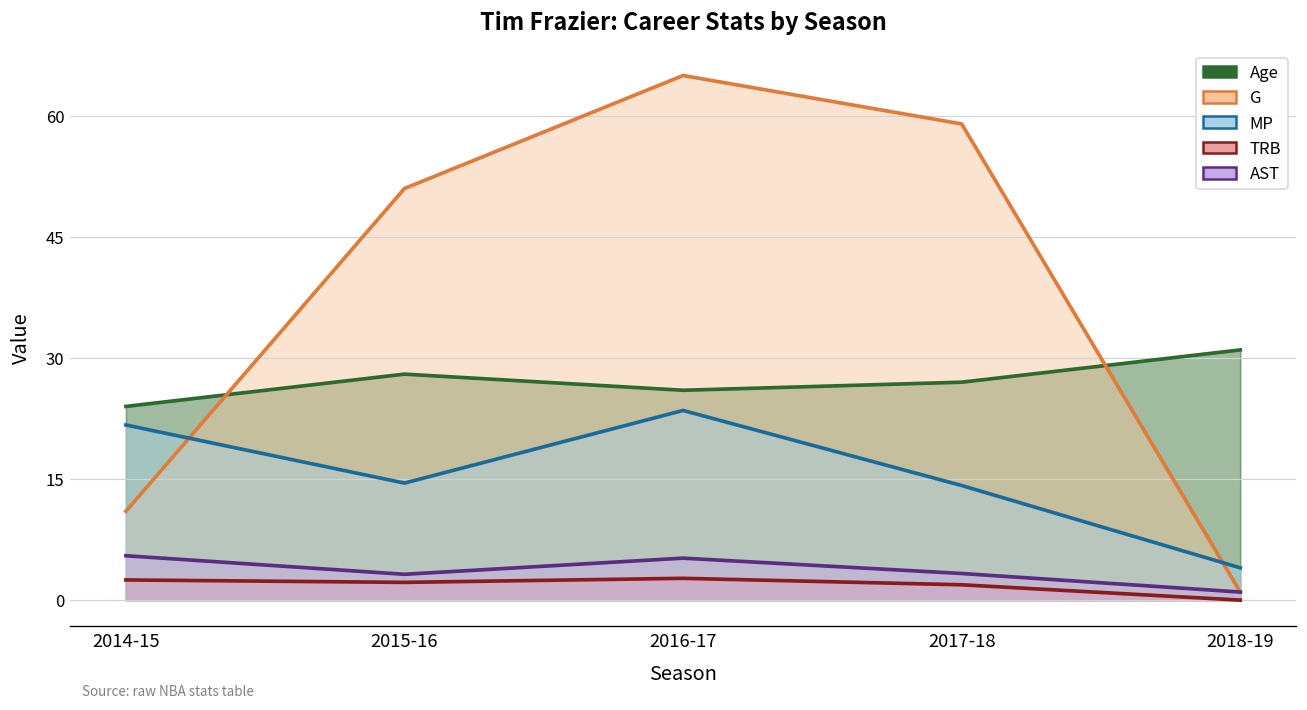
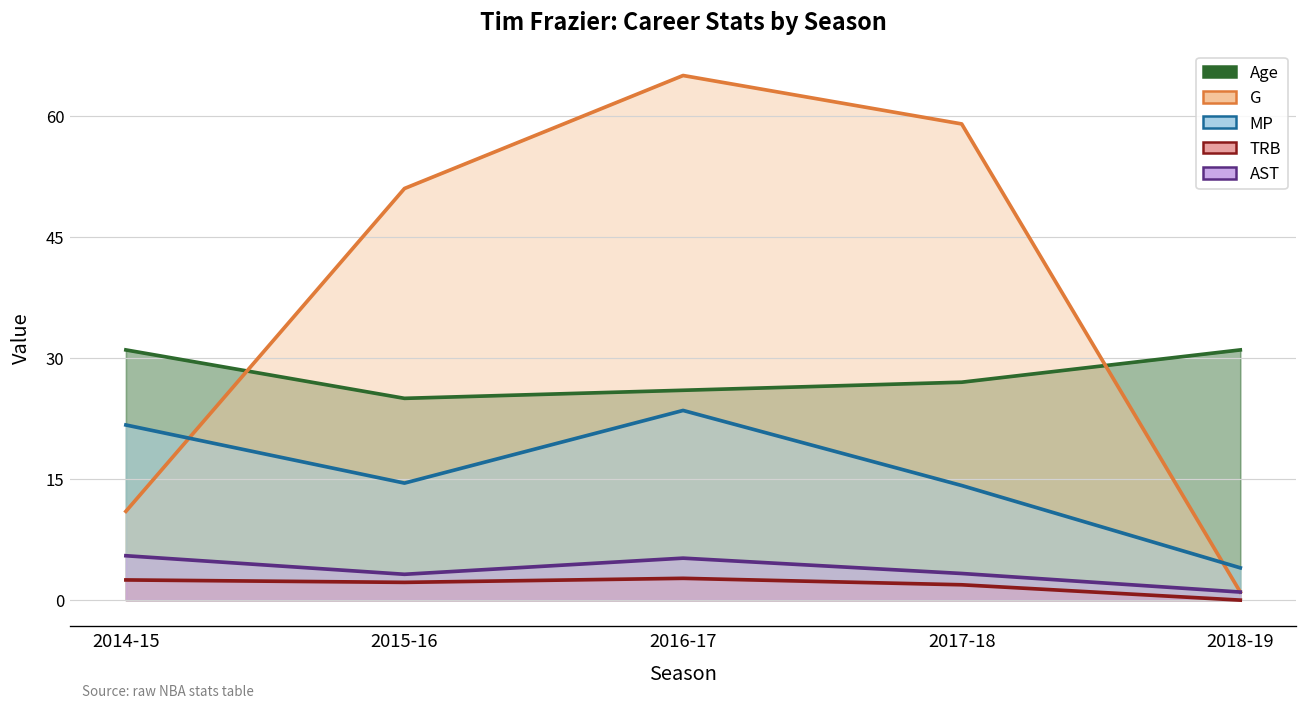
Age, 2014-15: 24 -> 31
Age, 2015-16: 28 -> 25
